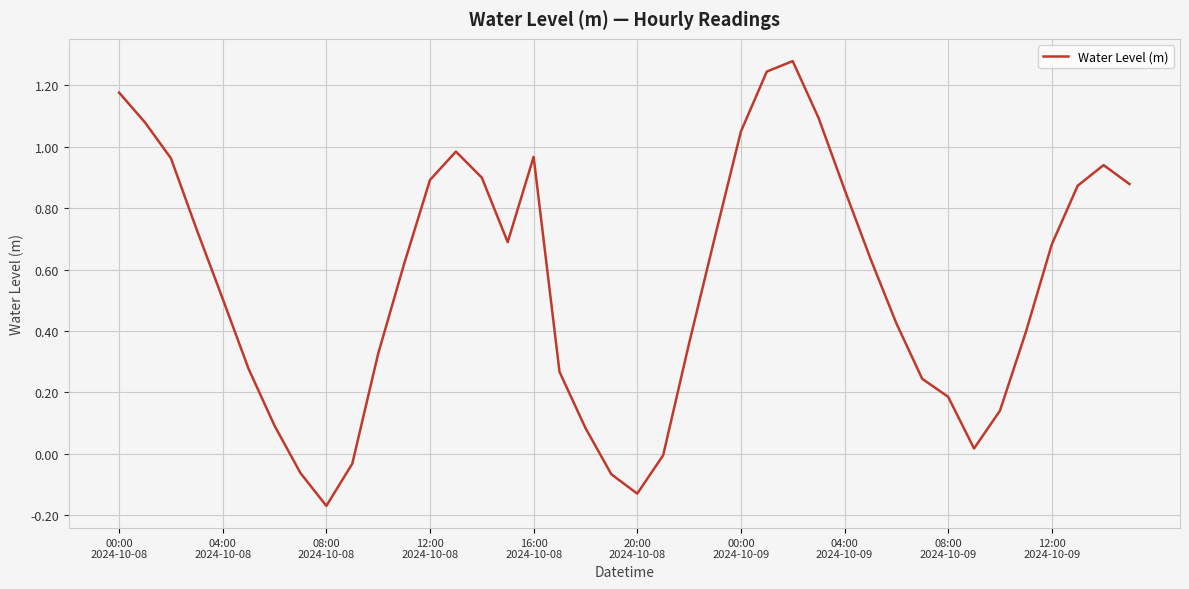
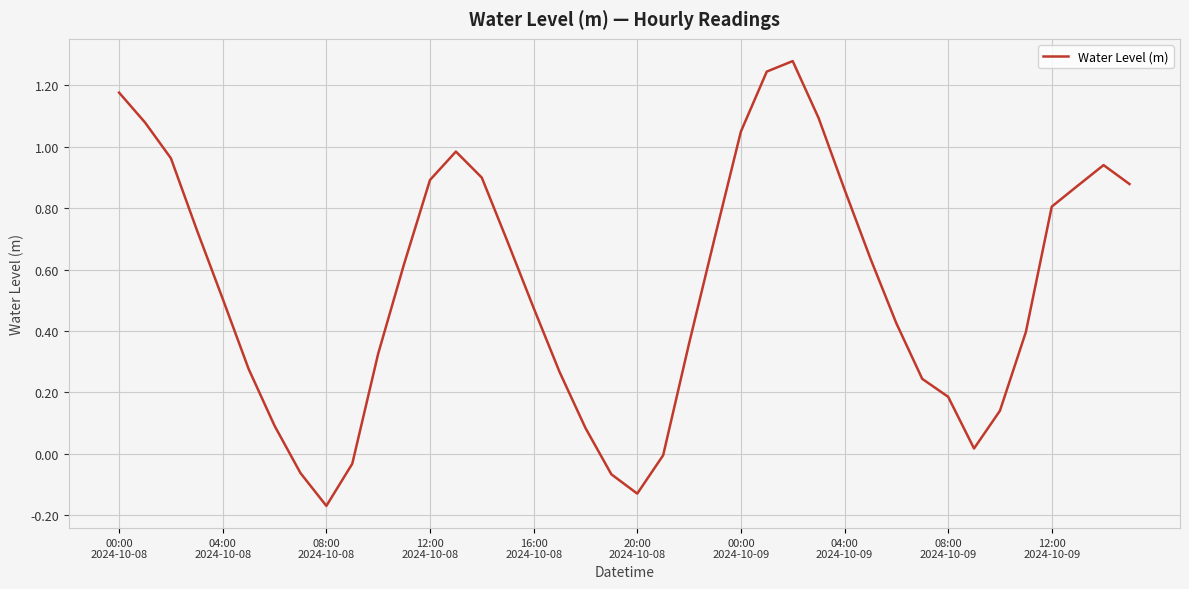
16:00 2024-10-08: 0.97 -> 0.47
12:00 2024-10-09: 0.68 -> 0.81
